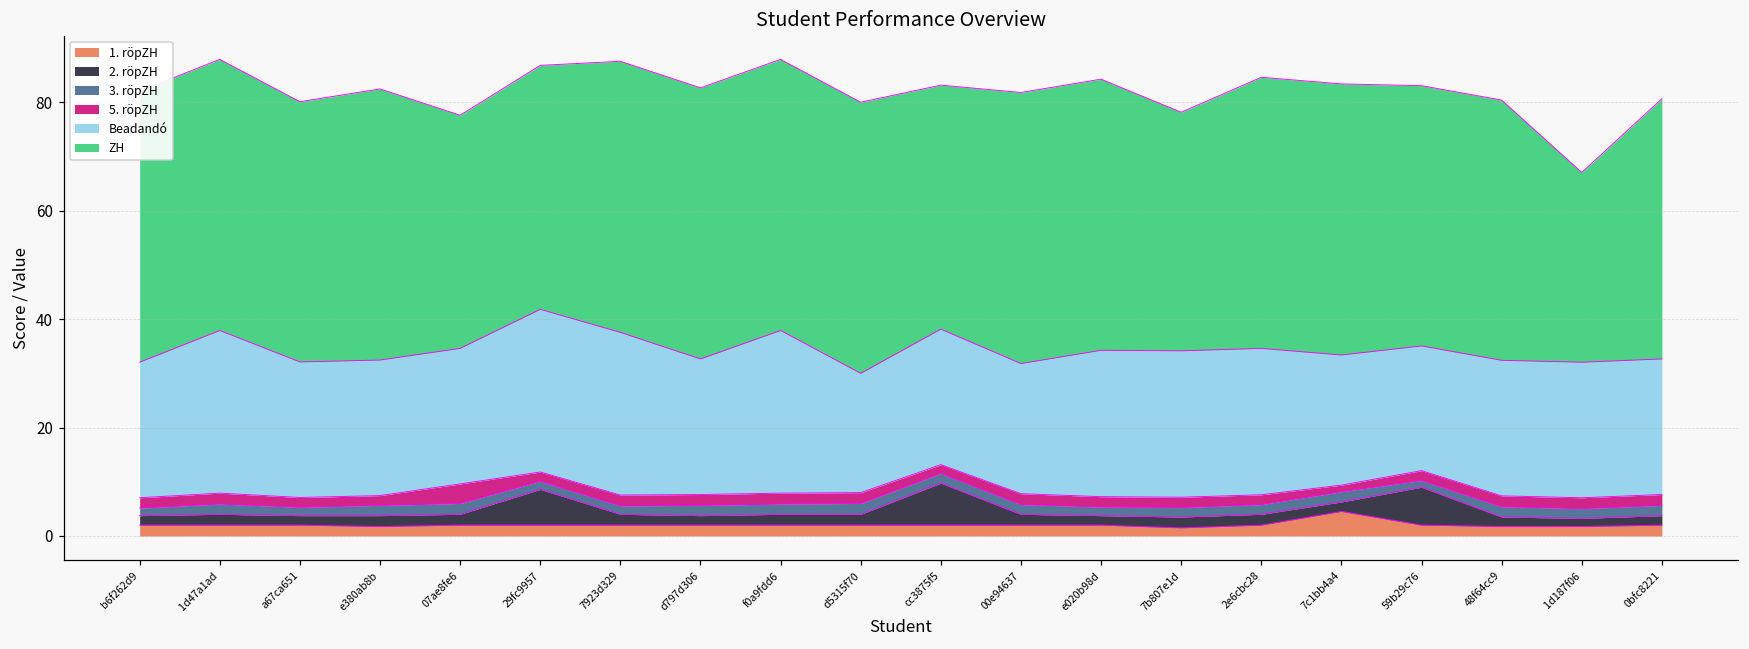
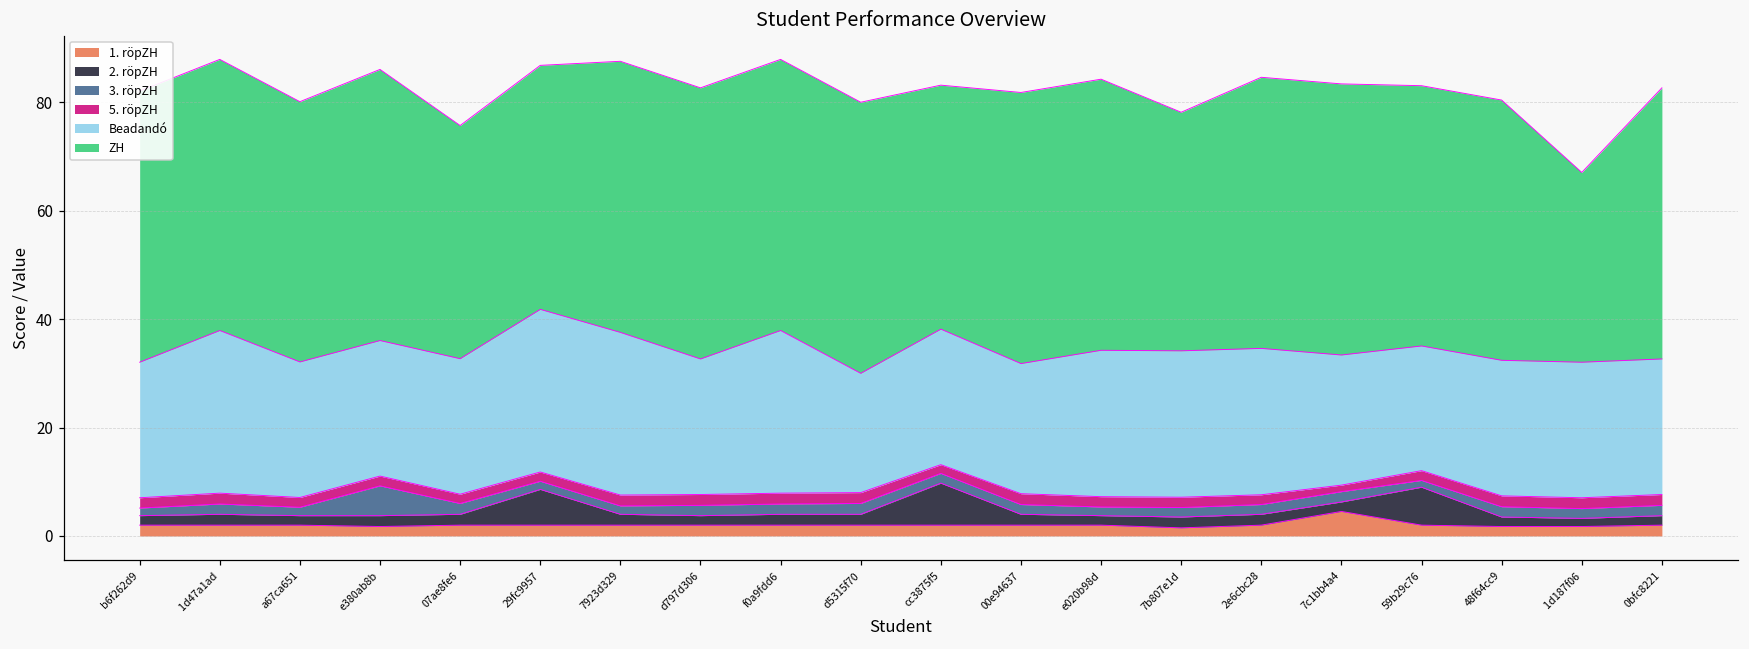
3. röpZH, e380ab8b: 2 -> 6
5. röpZH, 07ae8fe6: 4 -> 2
ZH, 0bfc8221: 48 -> 50
